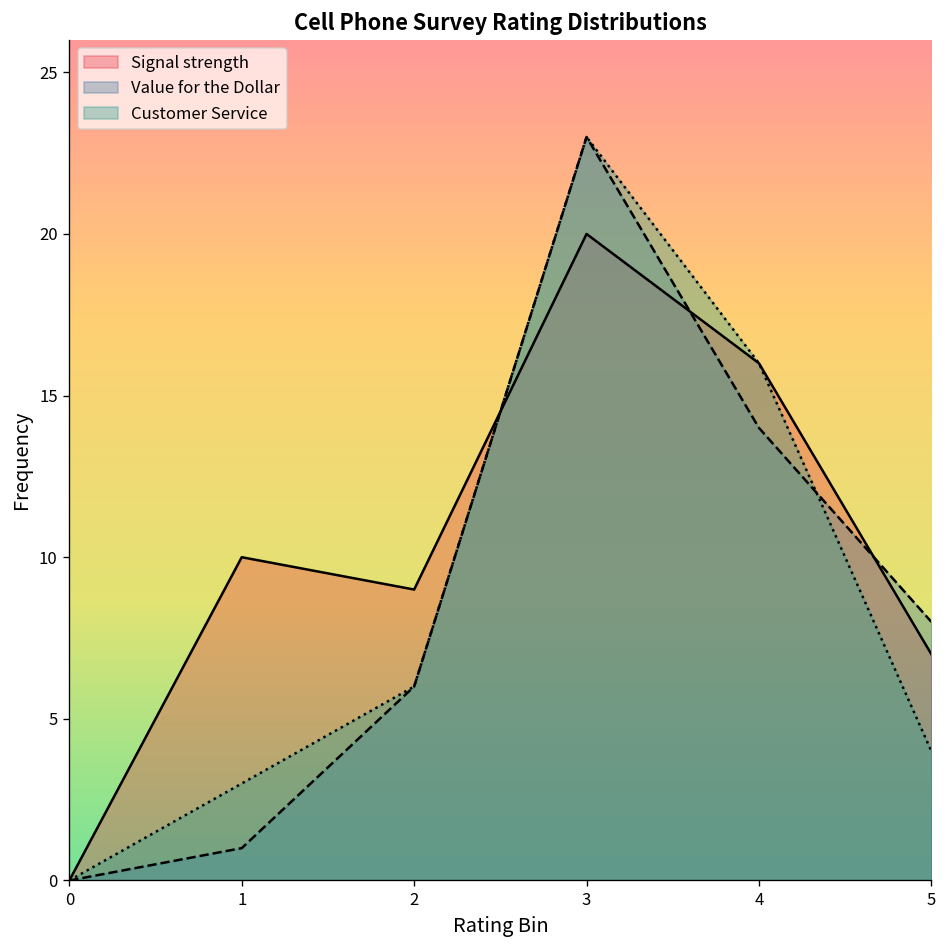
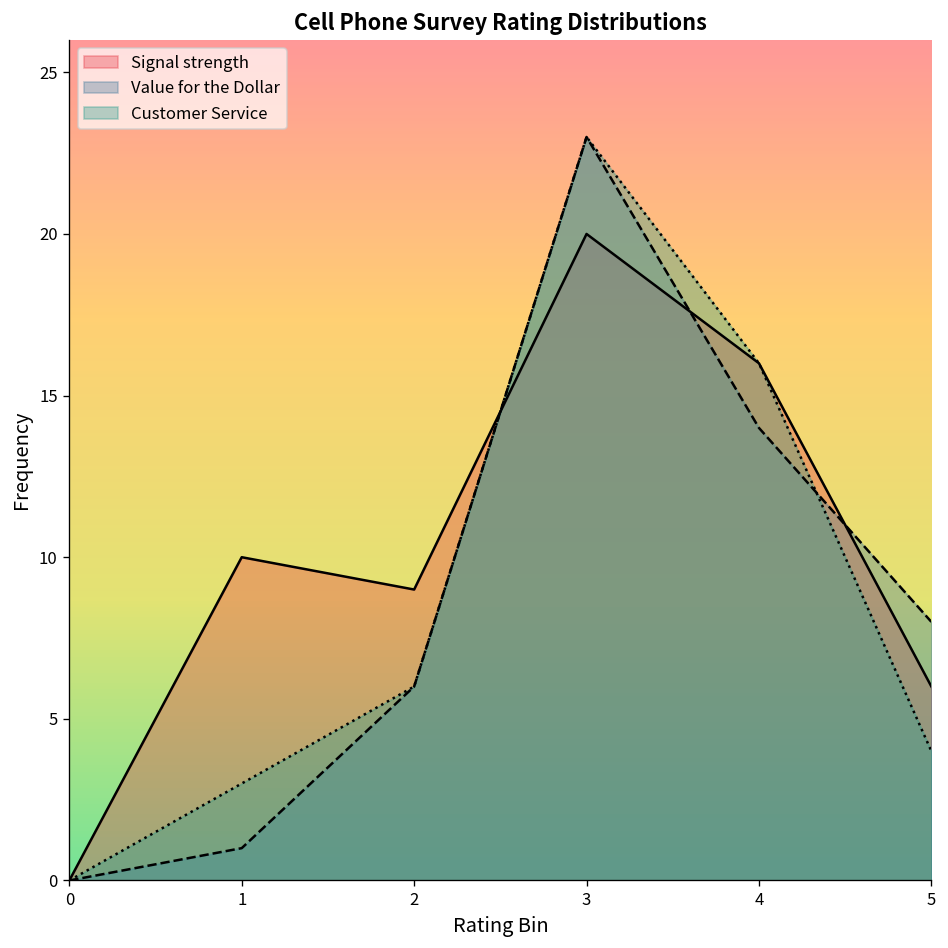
Signal strength, 5: 7 -> 6
